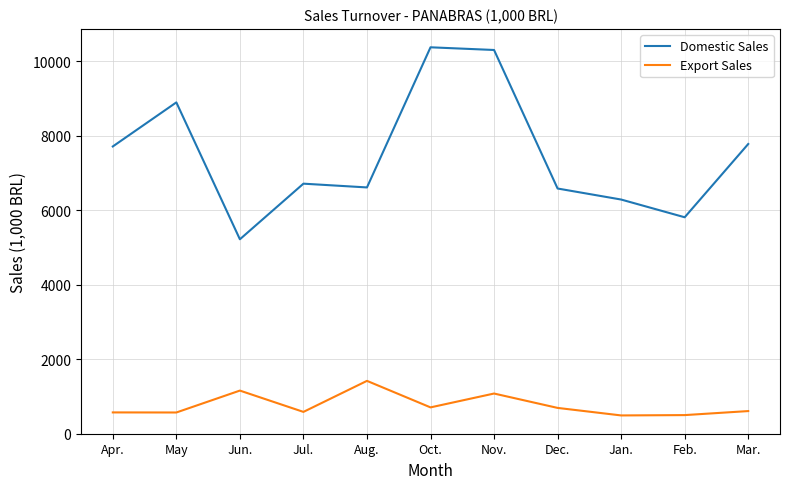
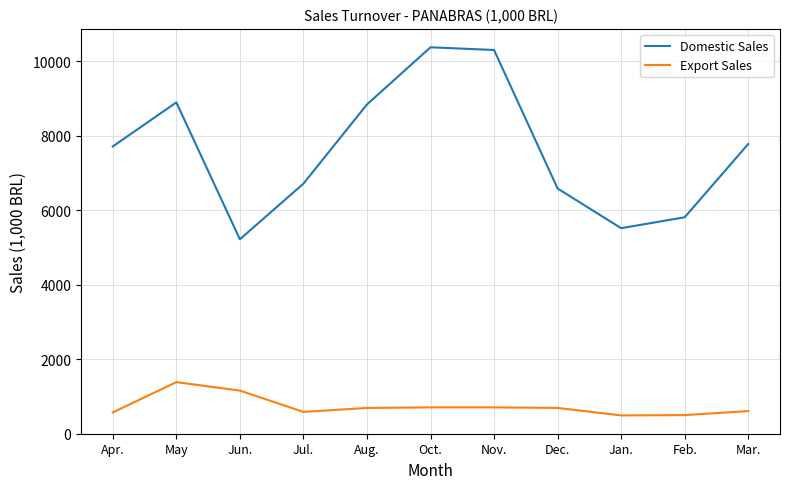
Export Sales, May: 600 -> 1400
Domestic Sales, Aug.: 6600 -> 8800
Export Sales, Aug.: 1400 -> 700
Export Sales, Nov.: 1100 -> 700
Domestic Sales, Jan.: 6300 -> 5500
